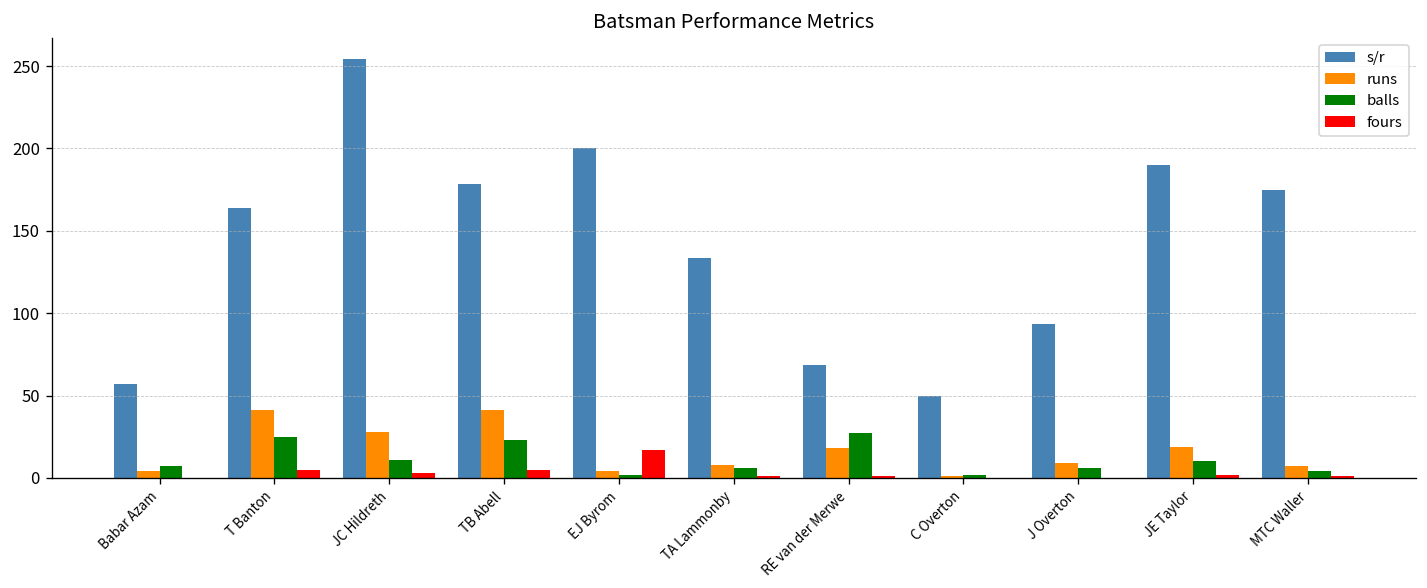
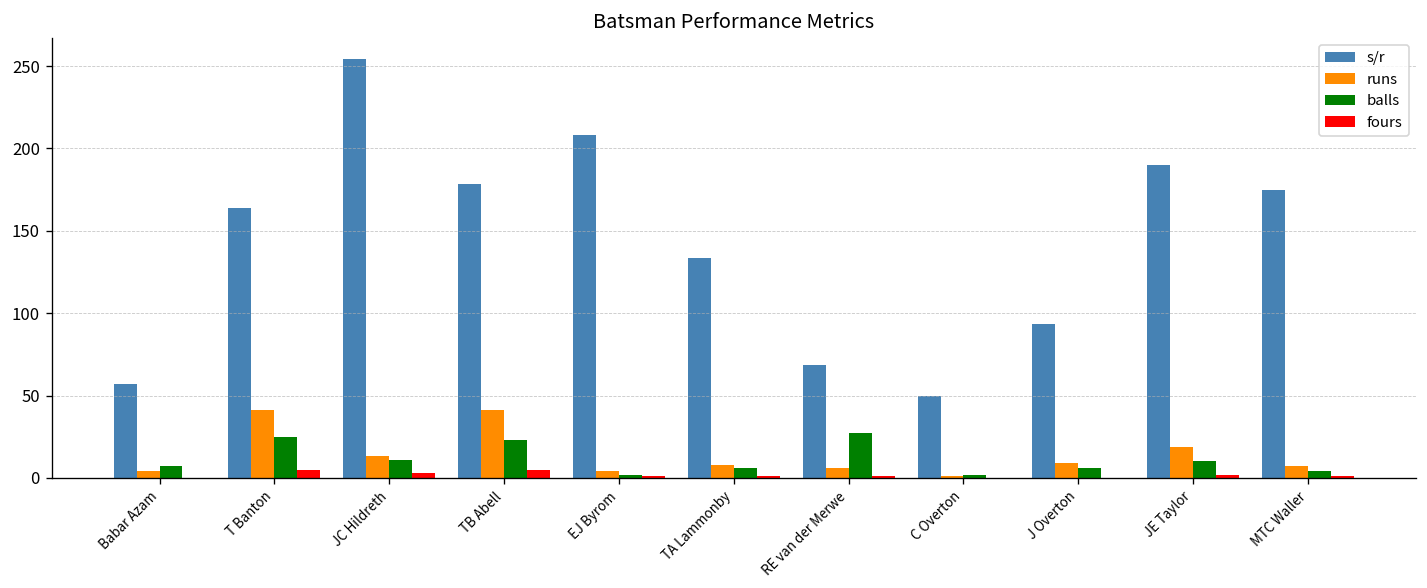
runs, JC Hildreth: 28 -> 13
s/r, EJ Byrom: 200 -> 208
fours, EJ Byrom: 17 -> 1
runs, RE van der Merwe: 18 -> 6
